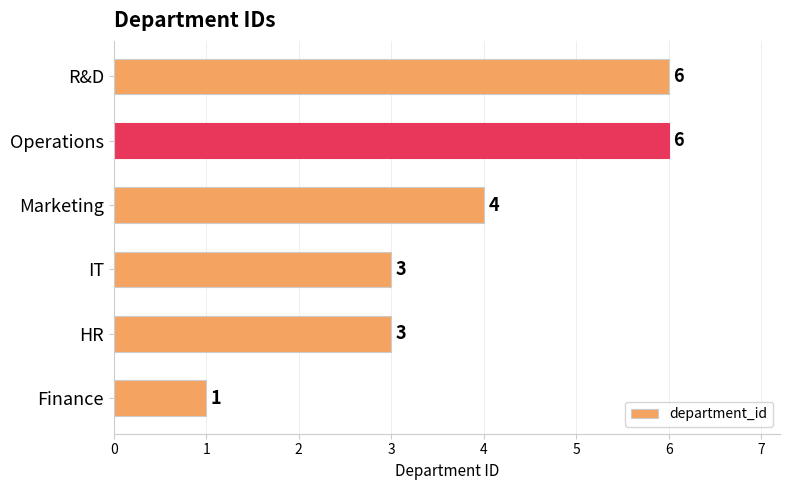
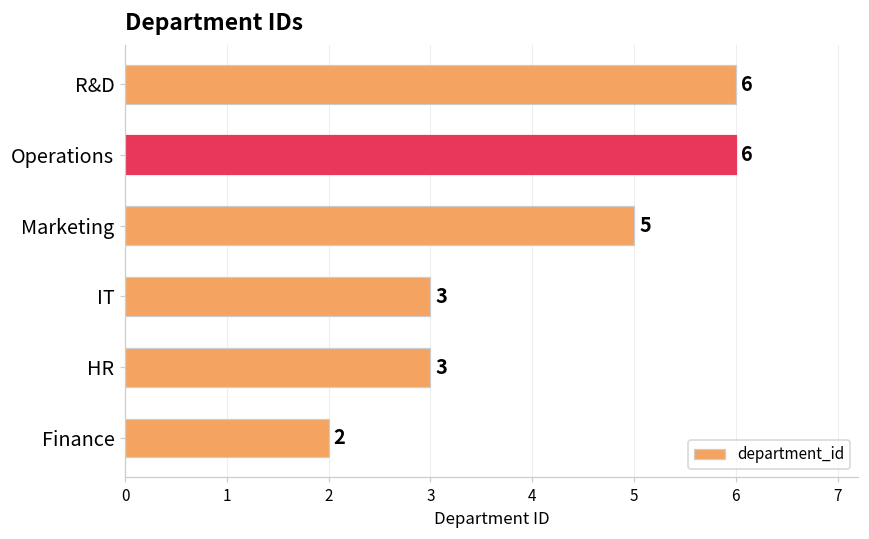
Marketing: 4 -> 5
Finance: 1 -> 2
